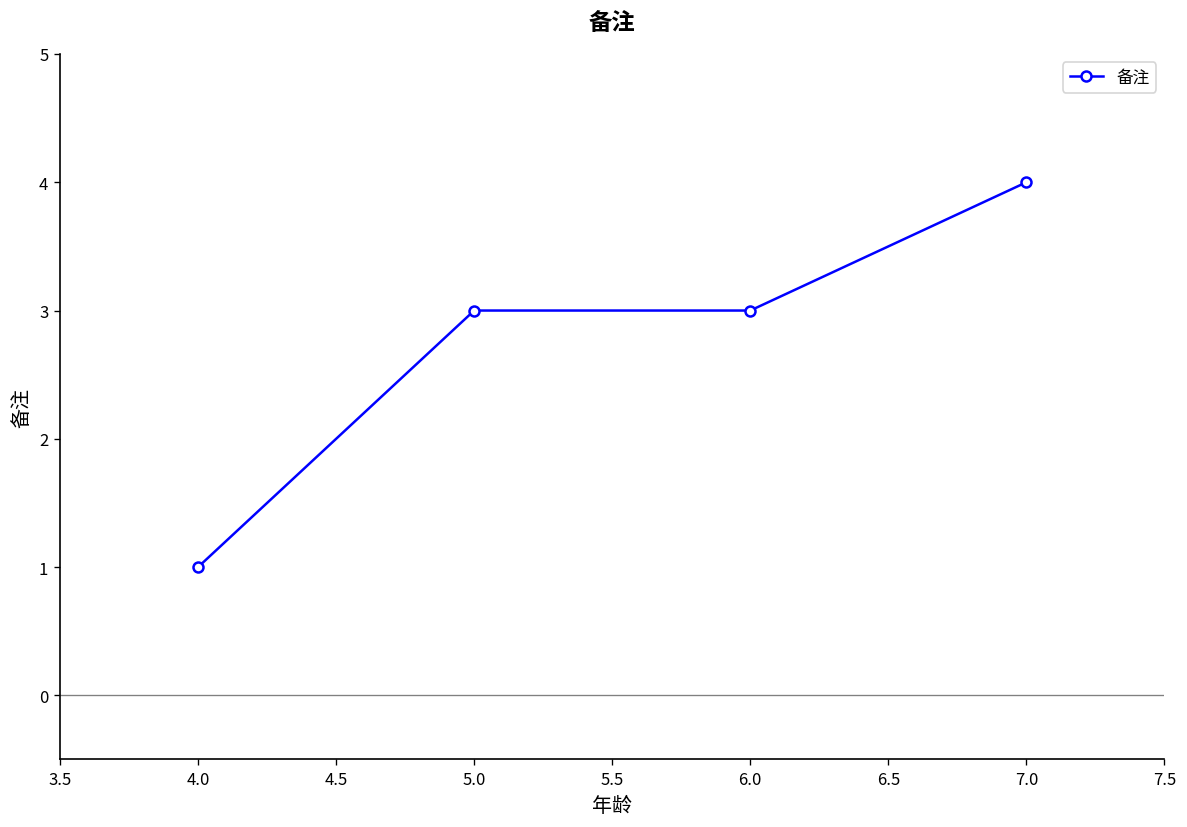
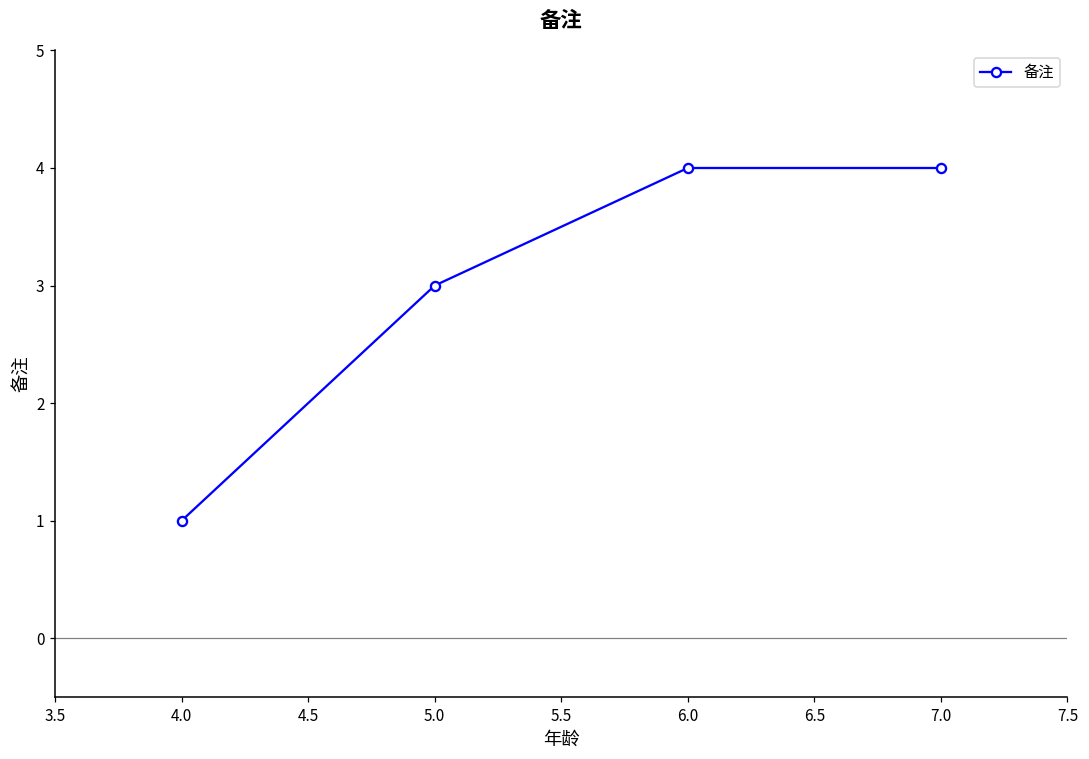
6.0: 3 -> 4
